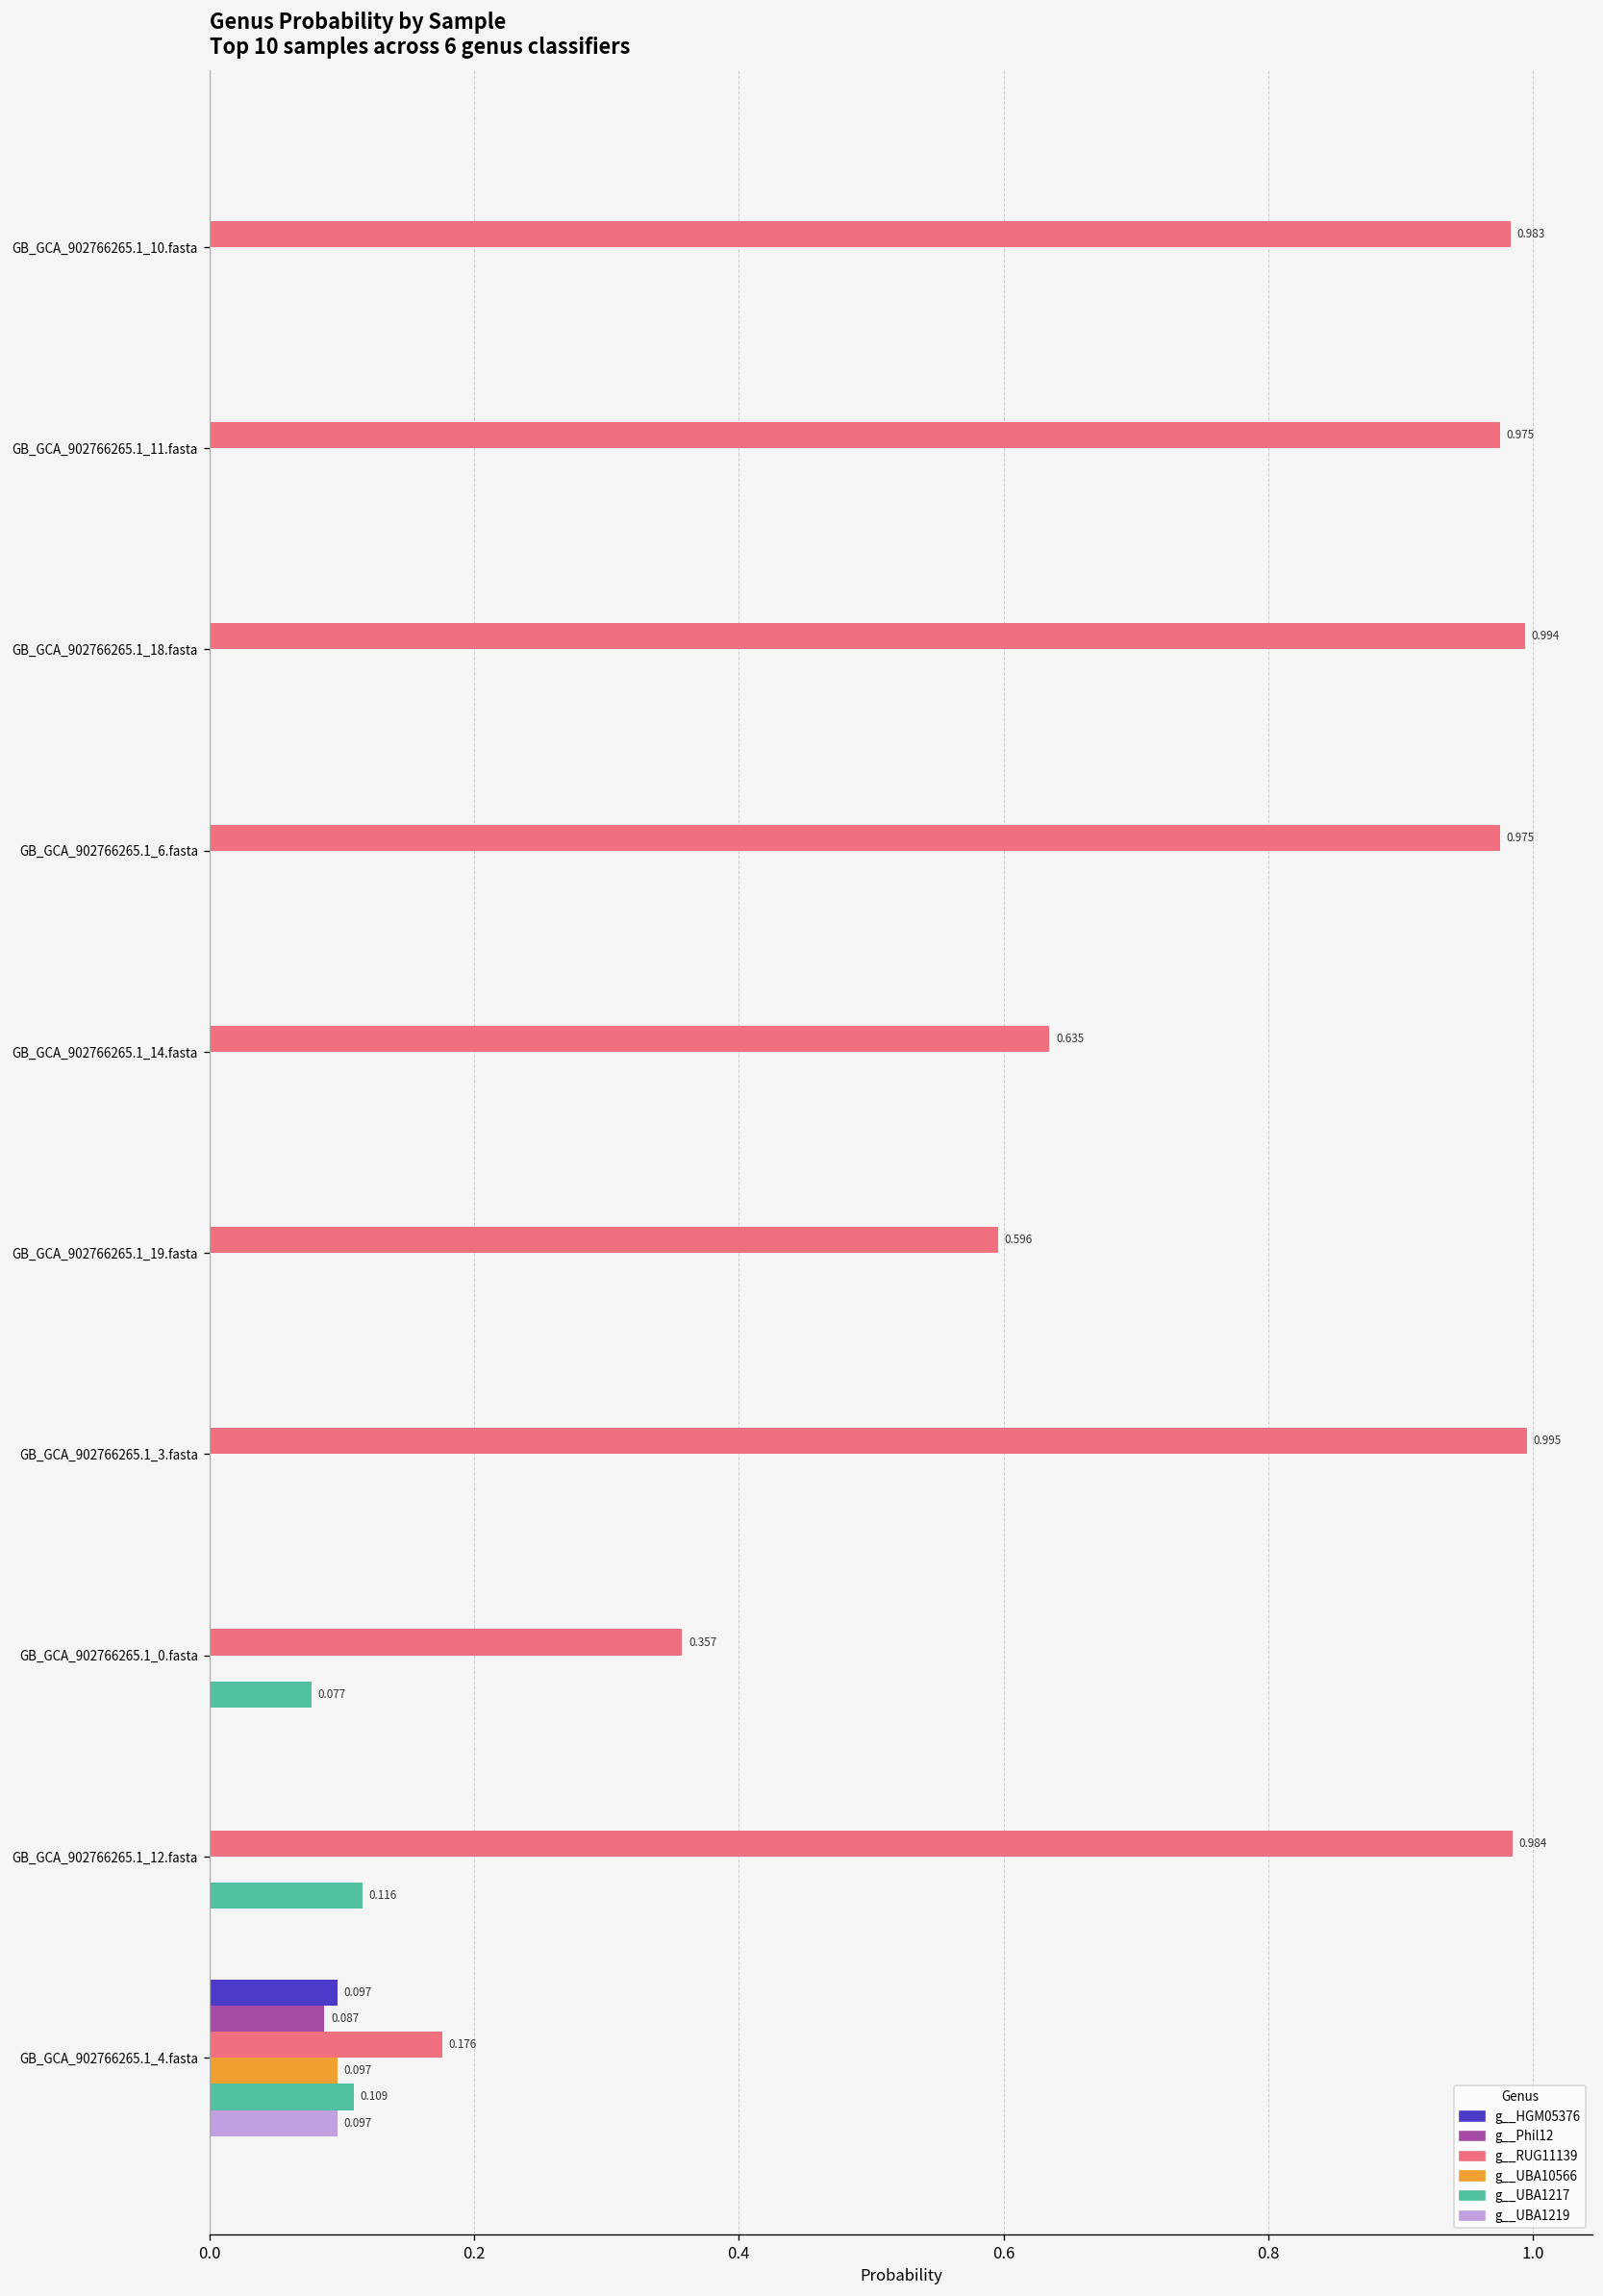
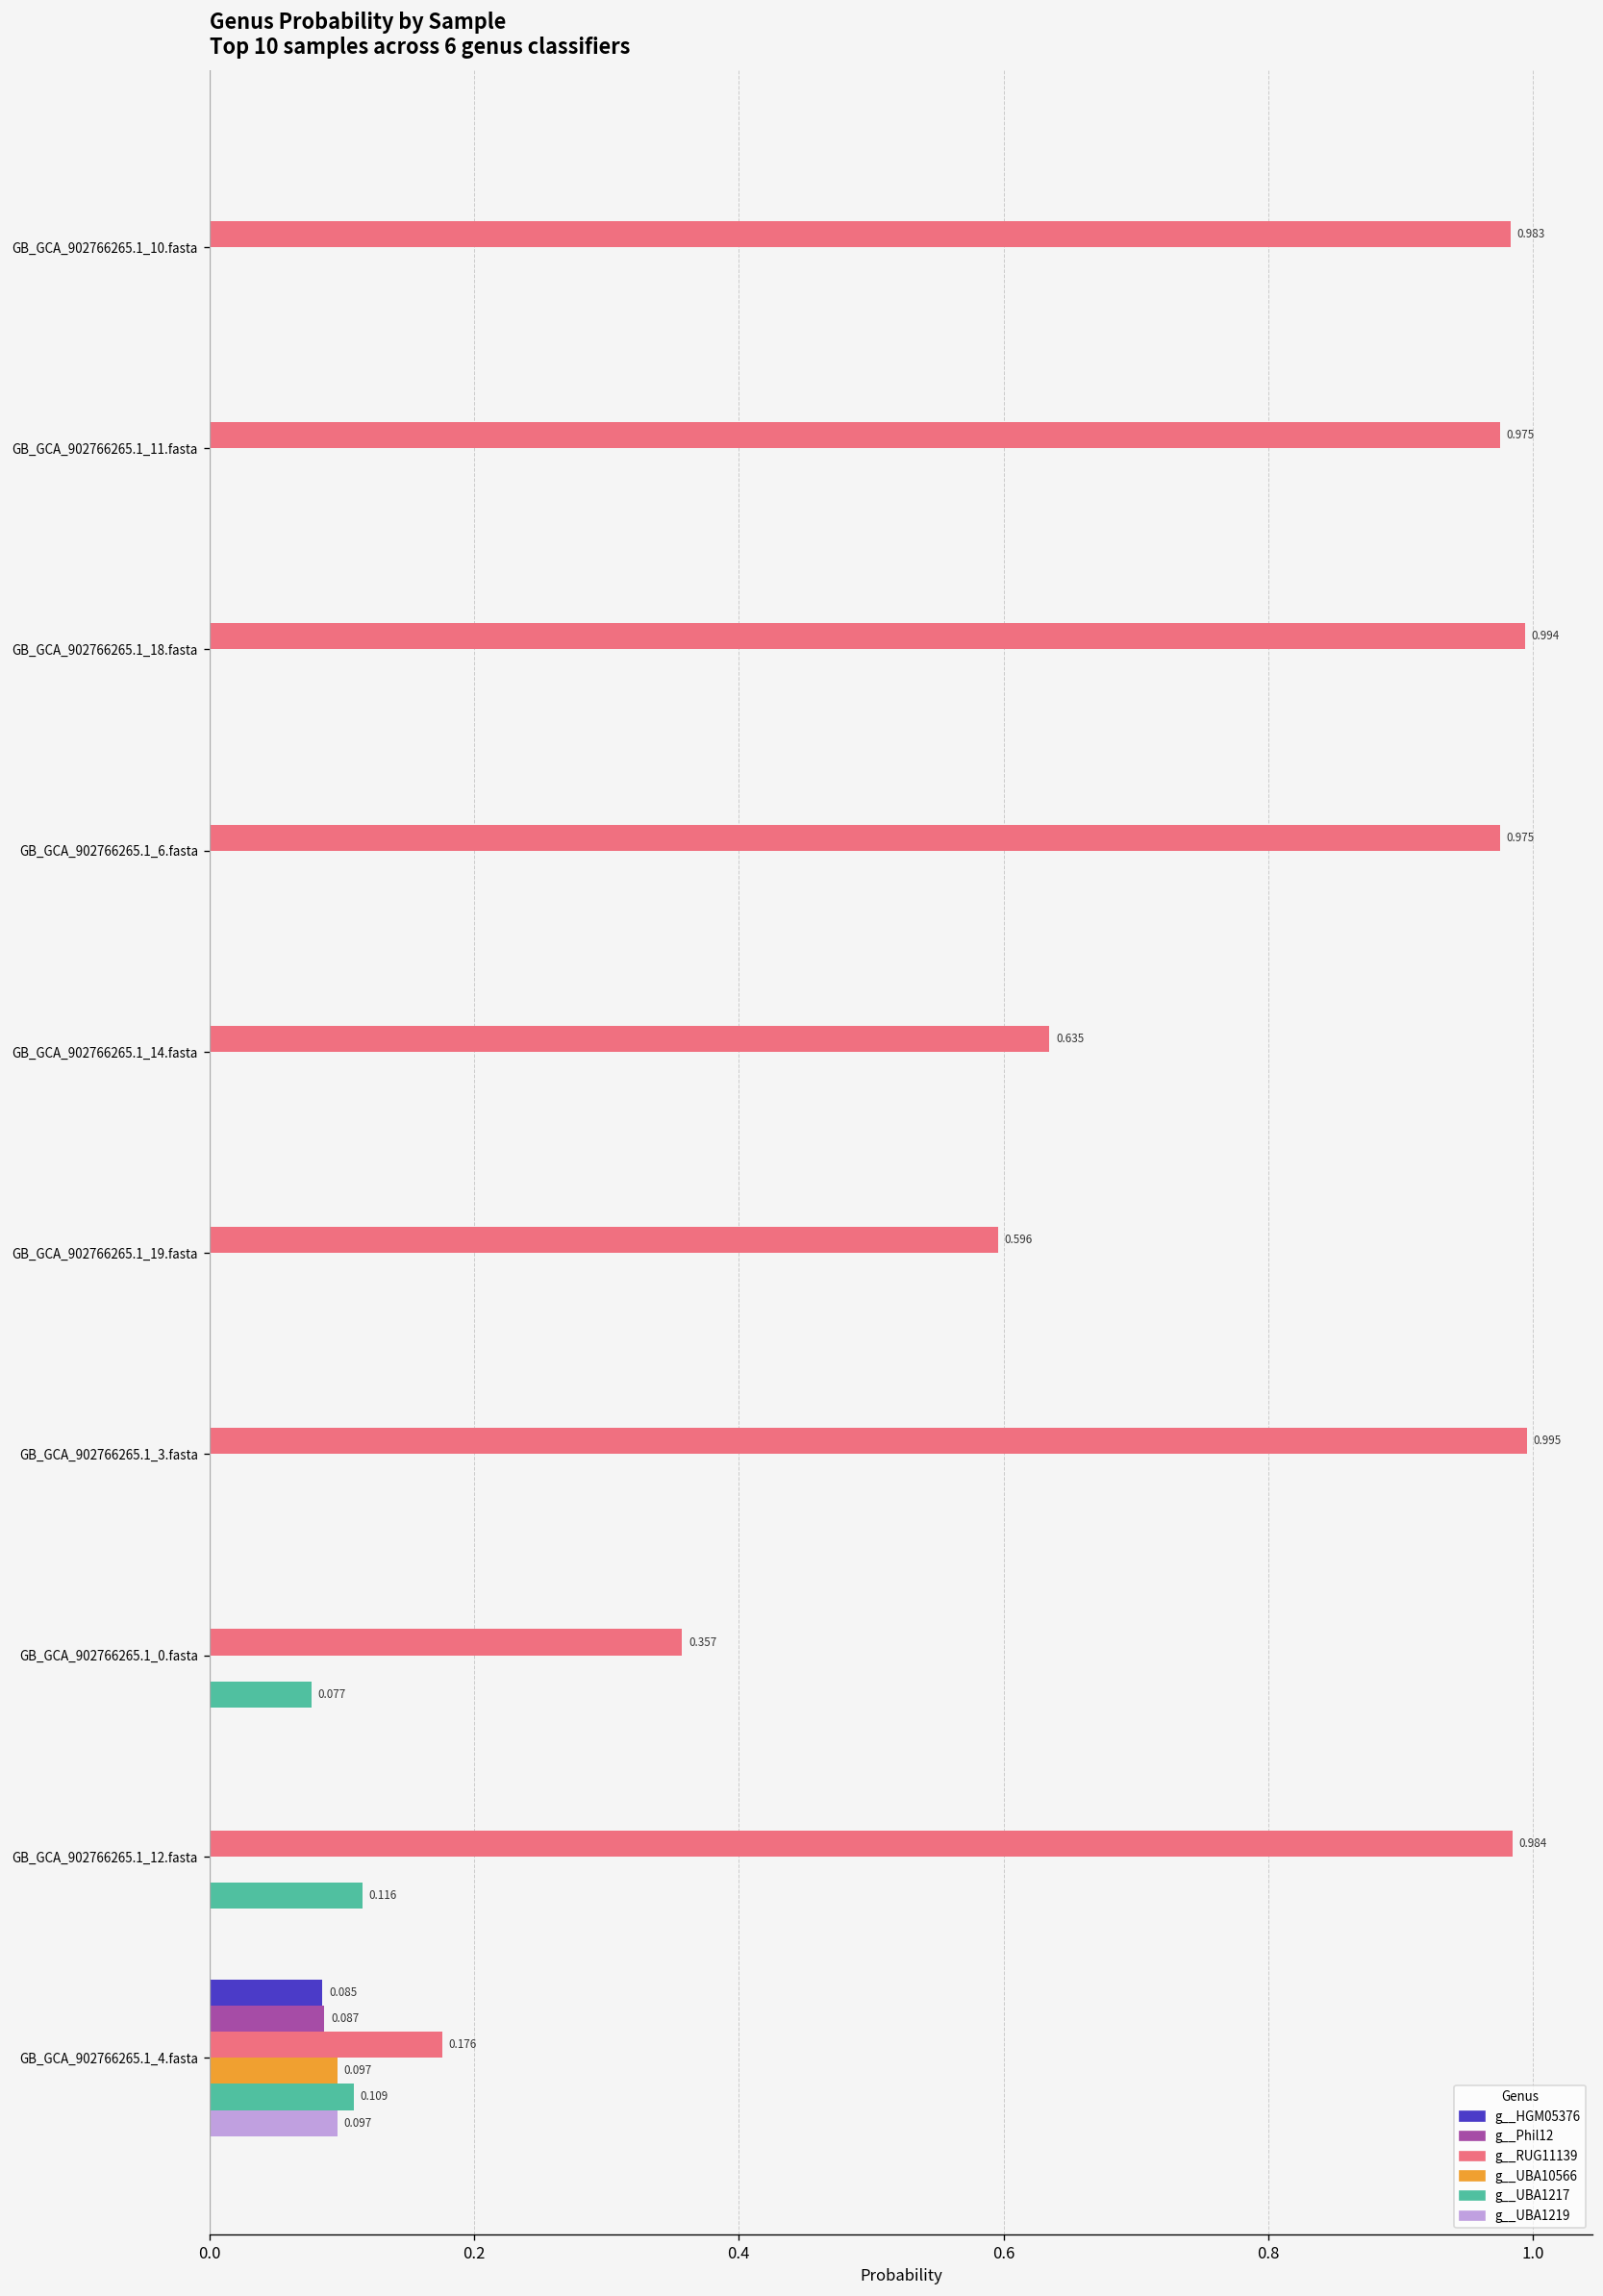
g__HGM05376, GB_GCA_902766265.1_4.fasta: 0.097 -> 0.085
